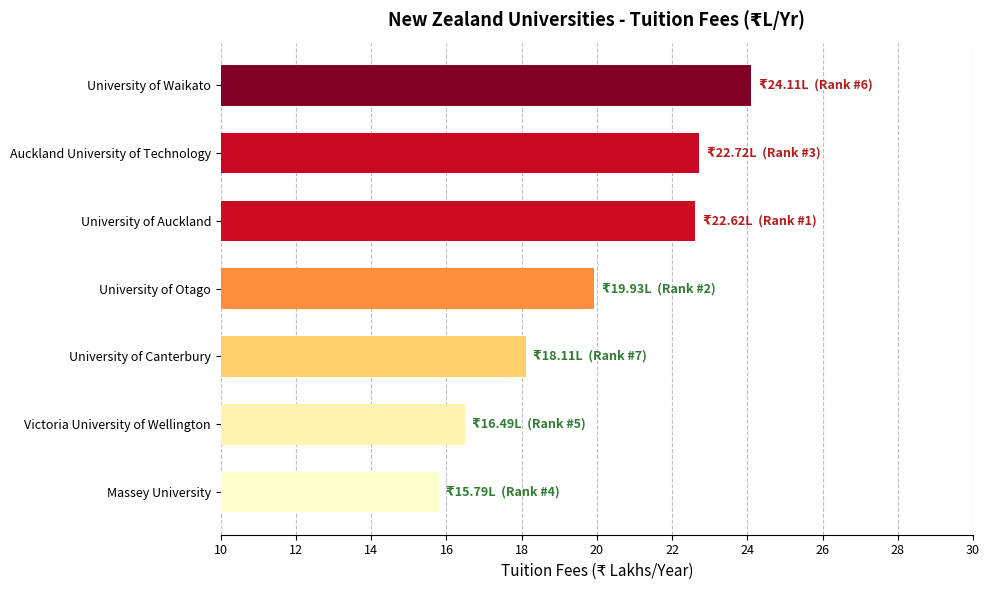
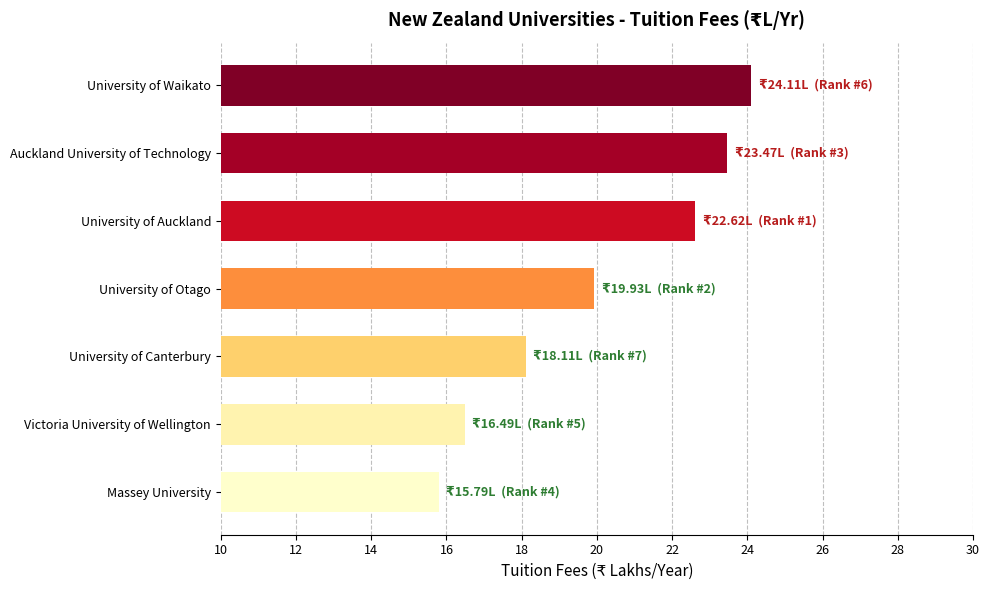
Auckland University of Technology: 22.72L -> 23.47L
